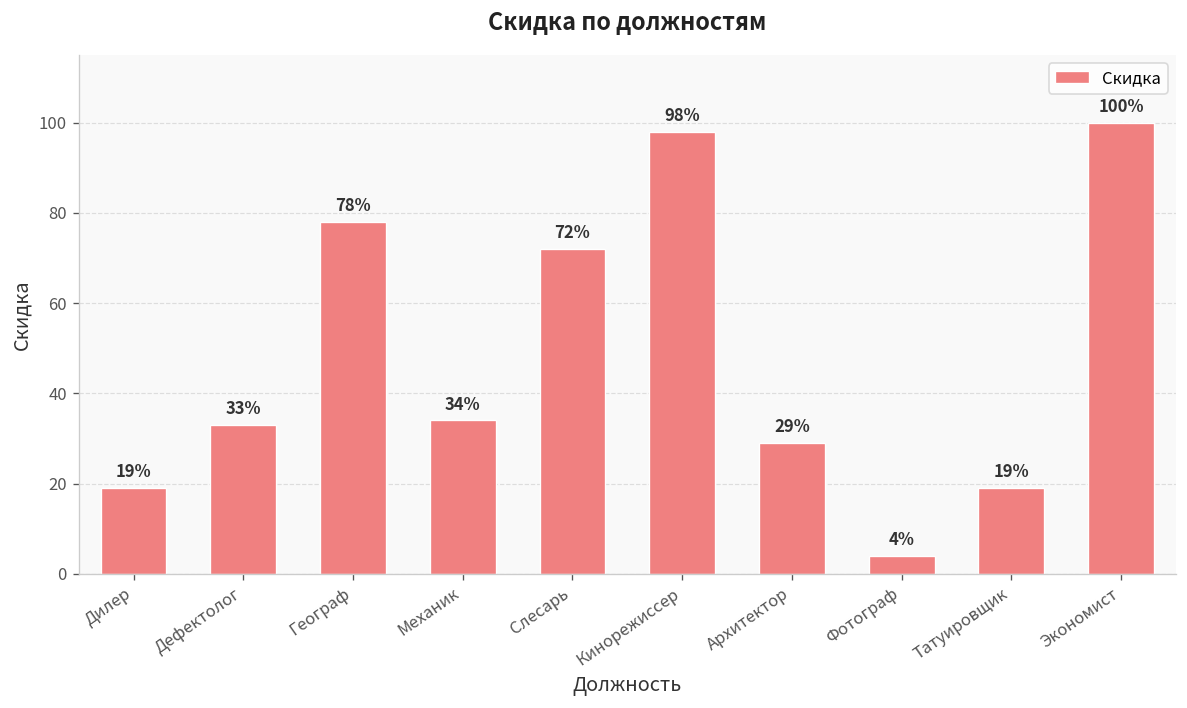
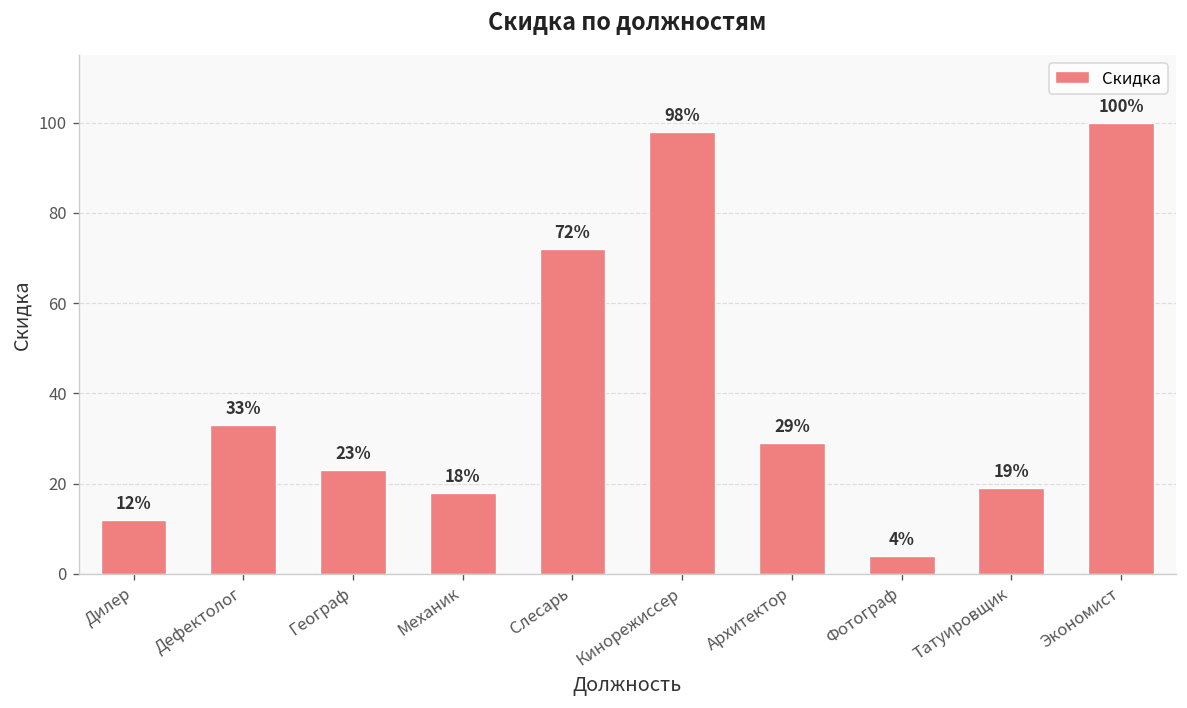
Дилер: 19% -> 12%
Географ: 78% -> 23%
Механик: 34% -> 18%
